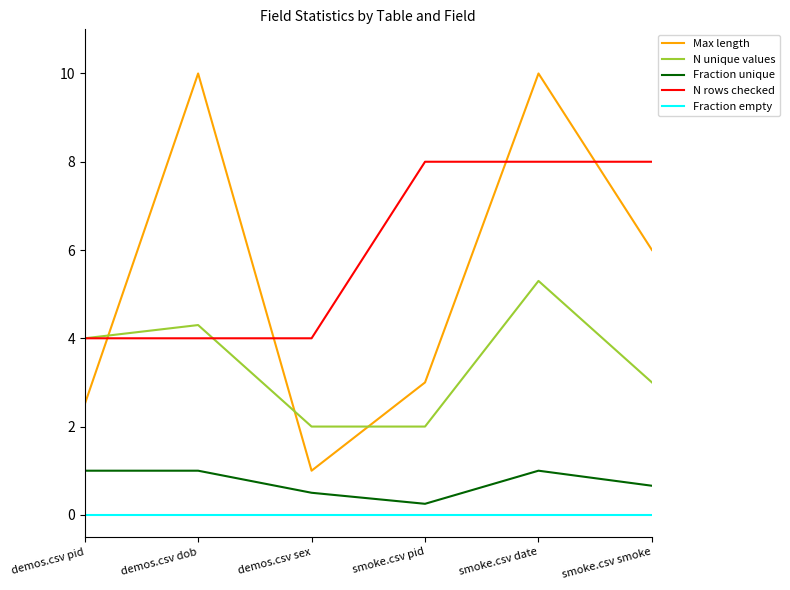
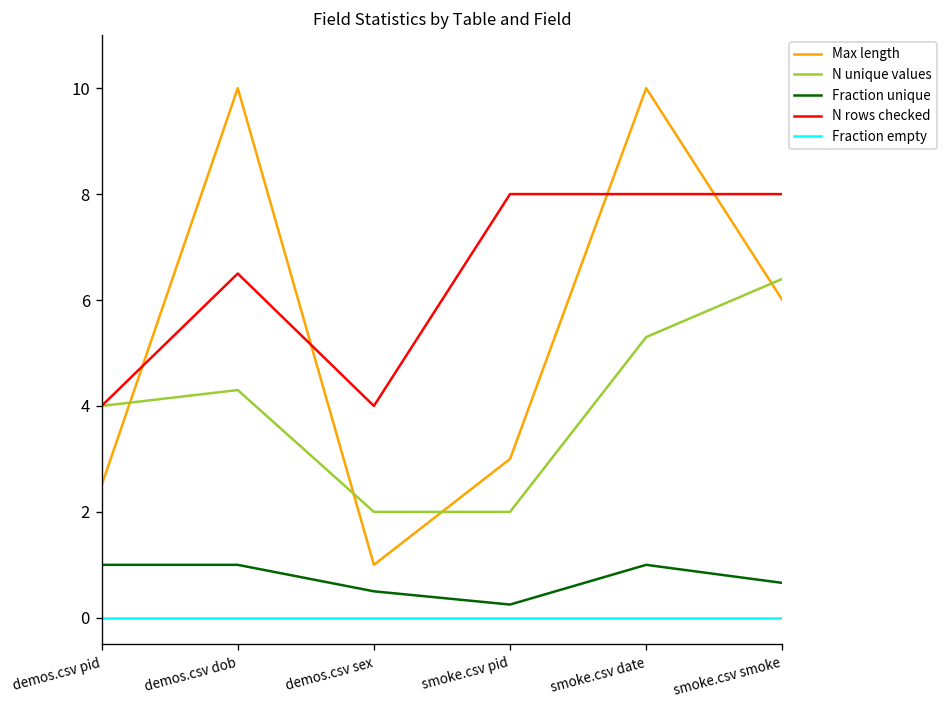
N rows checked, demos.csv dob: 4.0 -> 6.5
N unique values, smoke.csv smoke: 3.0 -> 6.4
